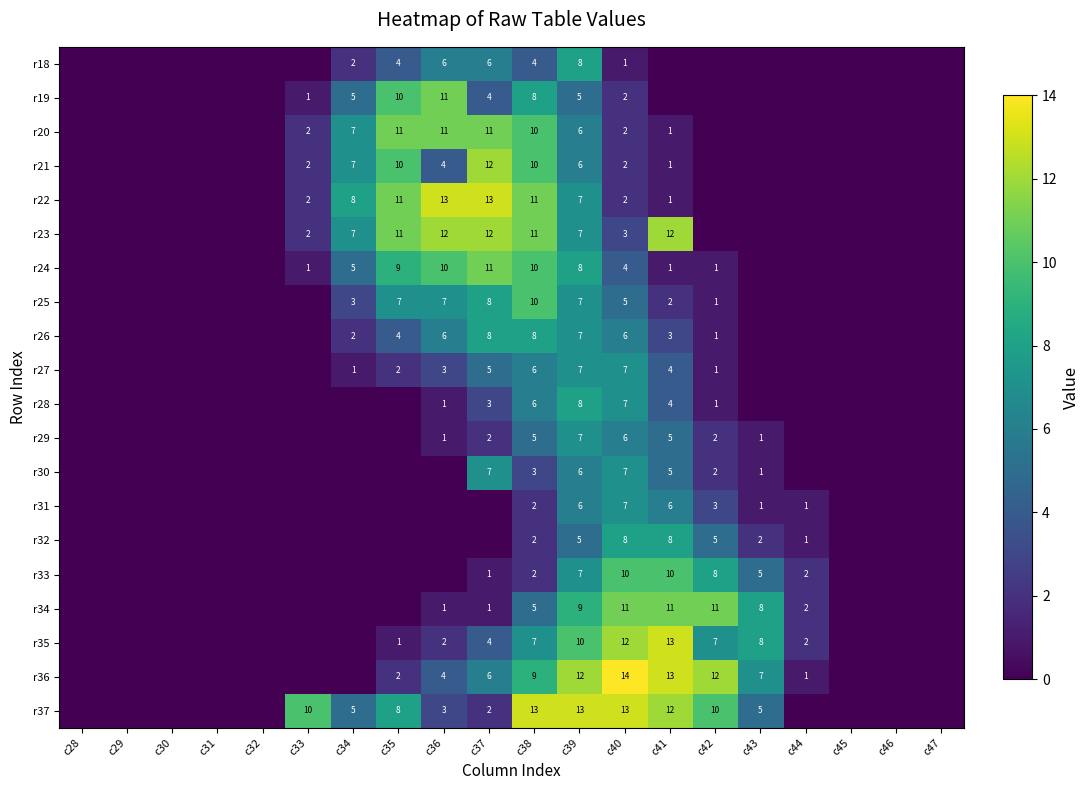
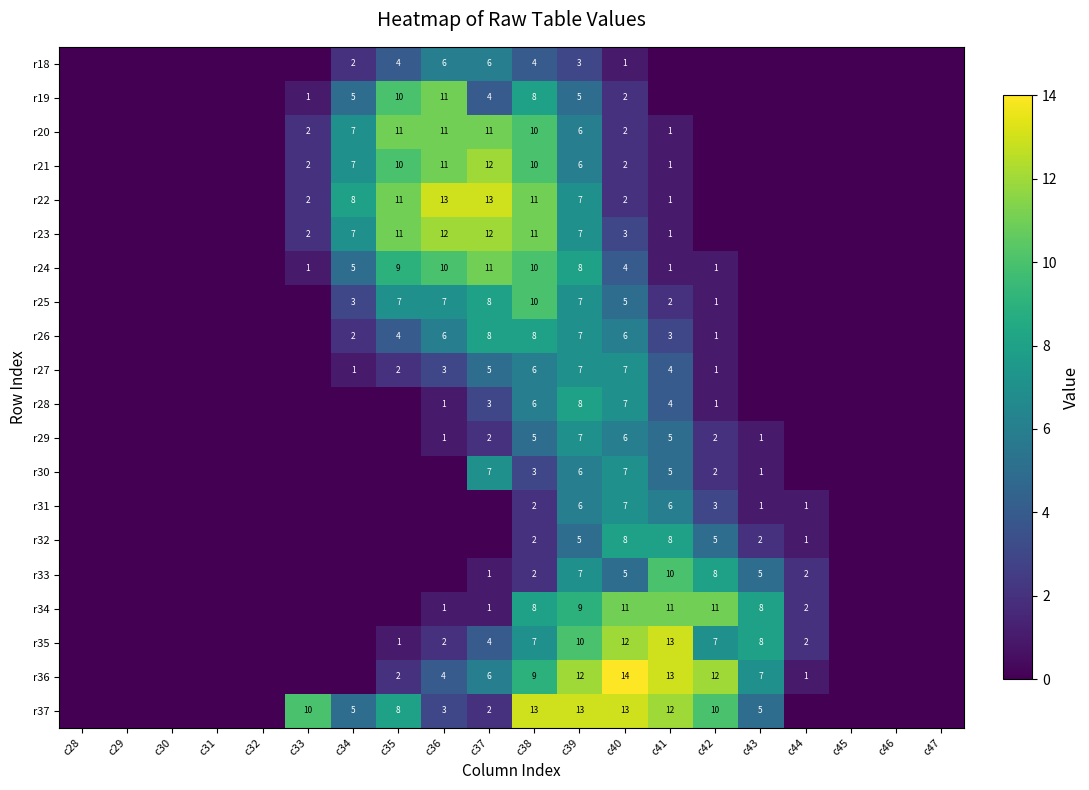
r18, c39: 8 -> 3
r21, c36: 4 -> 11
r23, c41: 12 -> 1
r33, c40: 10 -> 5
r34, c38: 5 -> 8
